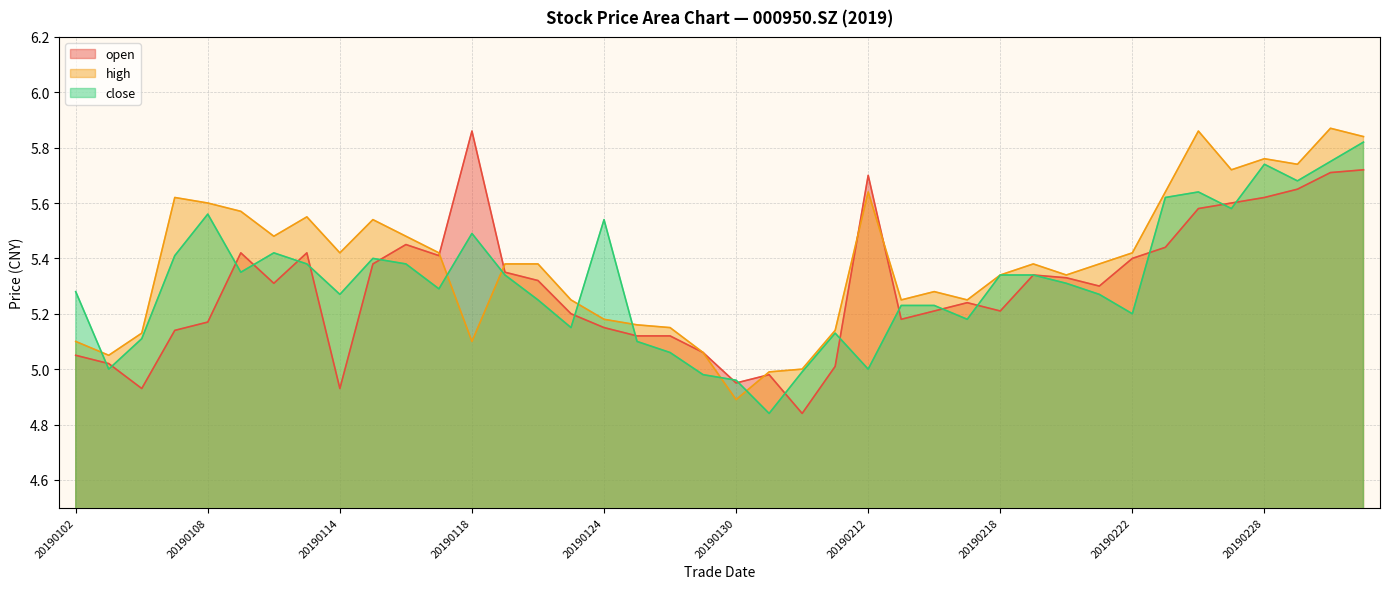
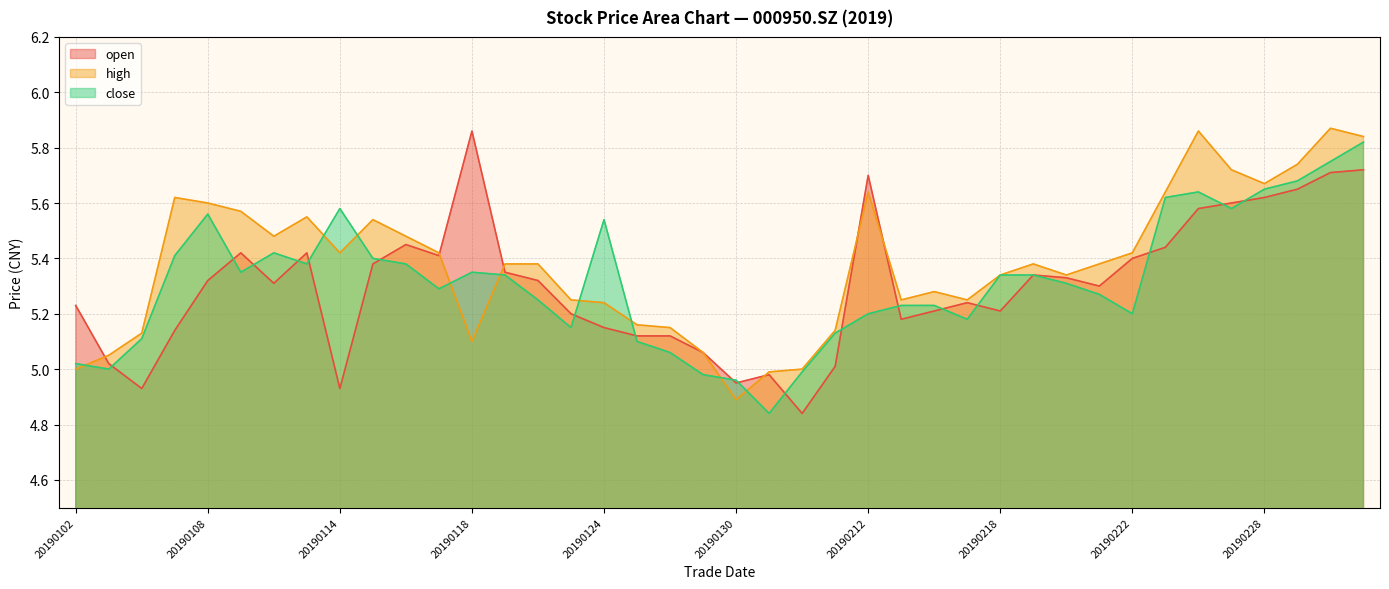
open, 20190102: 5.05 -> 5.23
high, 20190102: 5.1 -> 5.0
close, 20190102: 5.28 -> 5.02
open, 20190108: 5.17 -> 5.32
close, 20190114: 5.27 -> 5.58
close, 20190118: 5.49 -> 5.35
high, 20190124: 5.18 -> 5.24
close, 20190212: 5.0 -> 5.2
high, 20190228: 5.76 -> 5.67
close, 20190228: 5.74 -> 5.65
